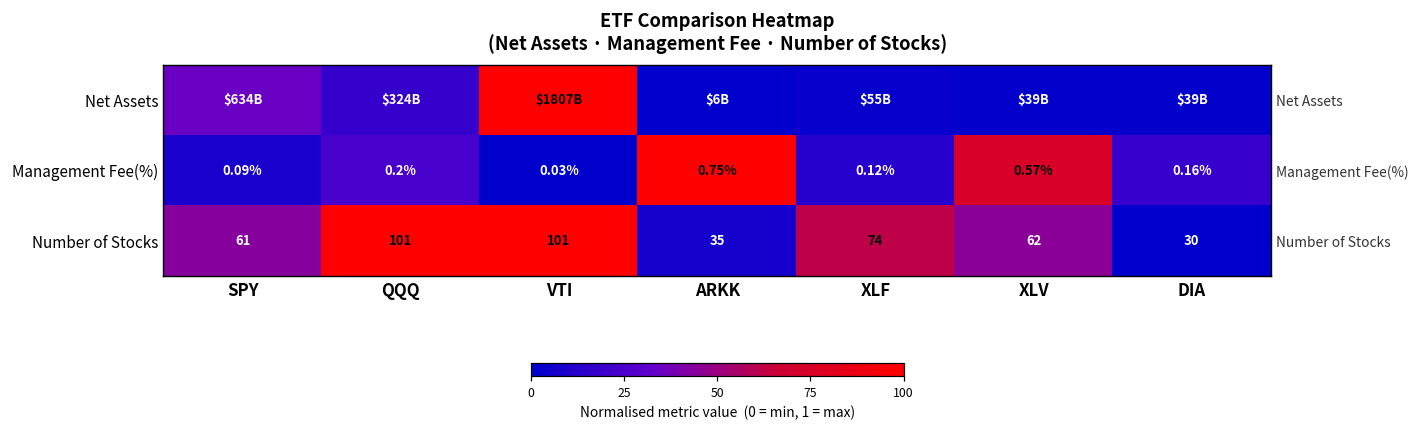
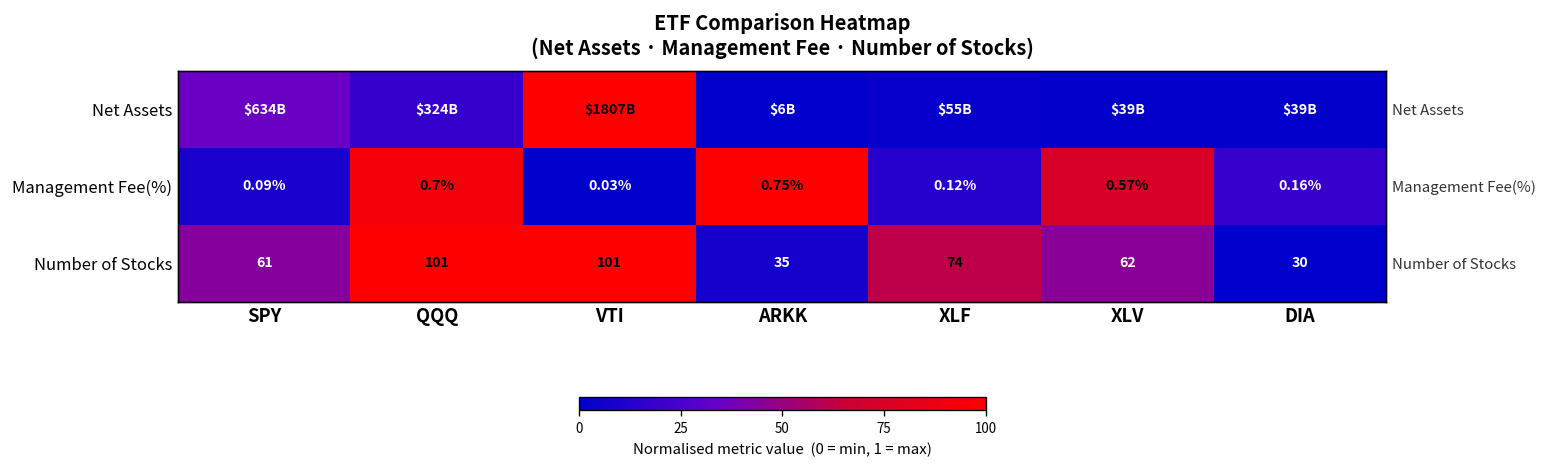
Management Fee(%), QQQ: 0.2% -> 0.7%
